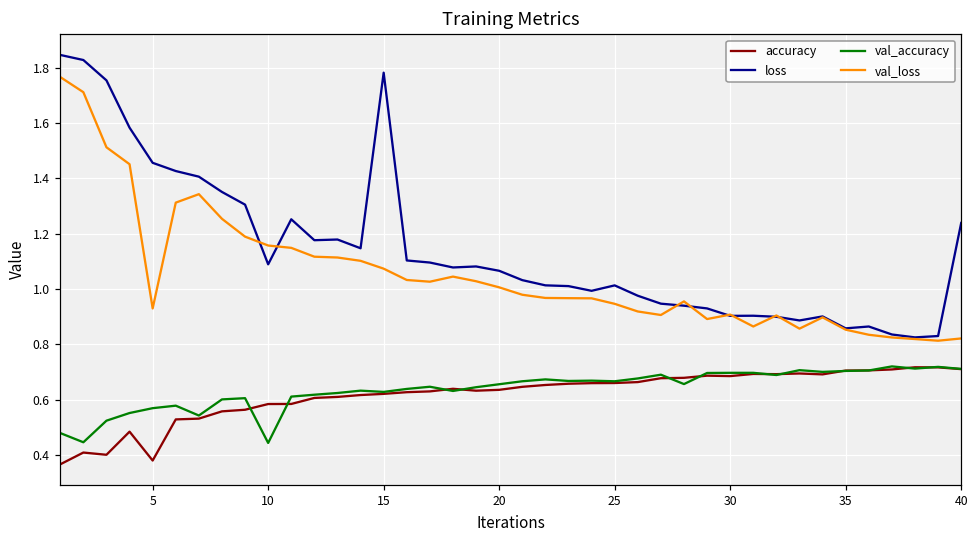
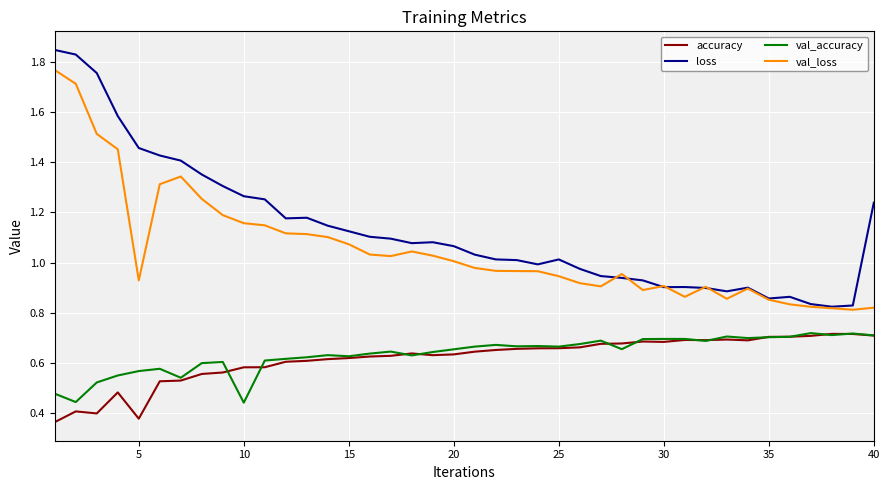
loss, 10: 1.09 -> 1.26
loss, 15: 1.78 -> 1.13
